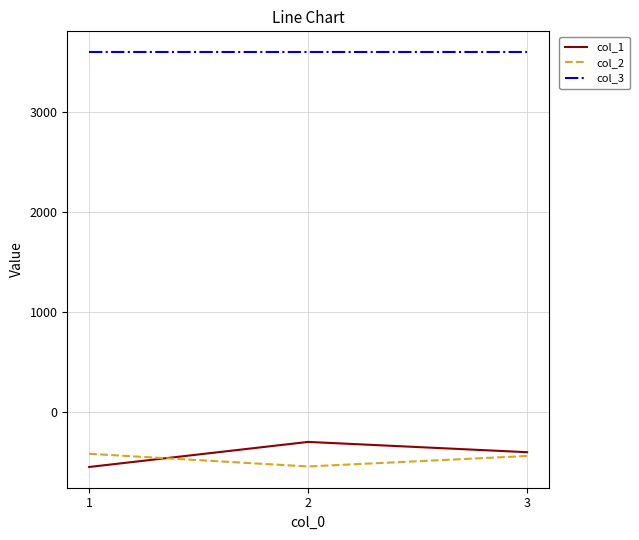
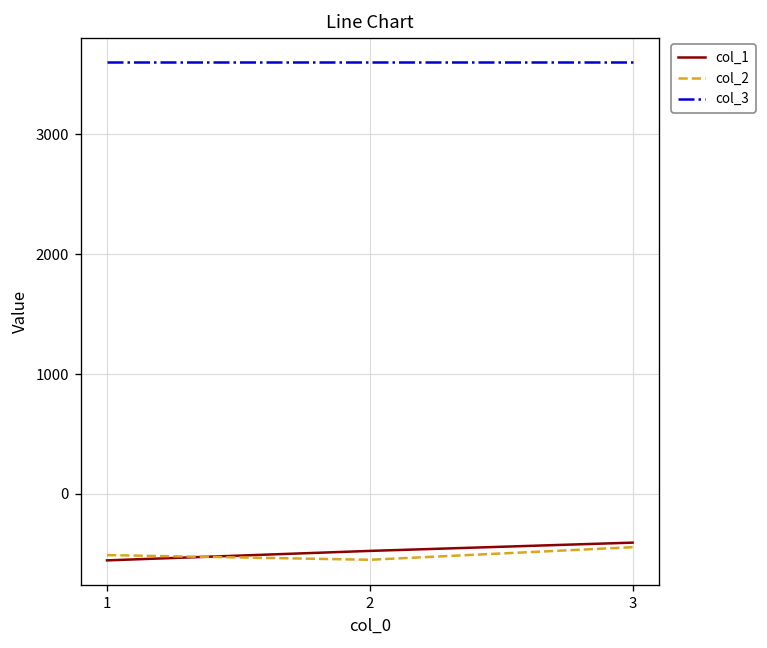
col_2, 1: -400 -> -500
col_1, 2: -300 -> -500
